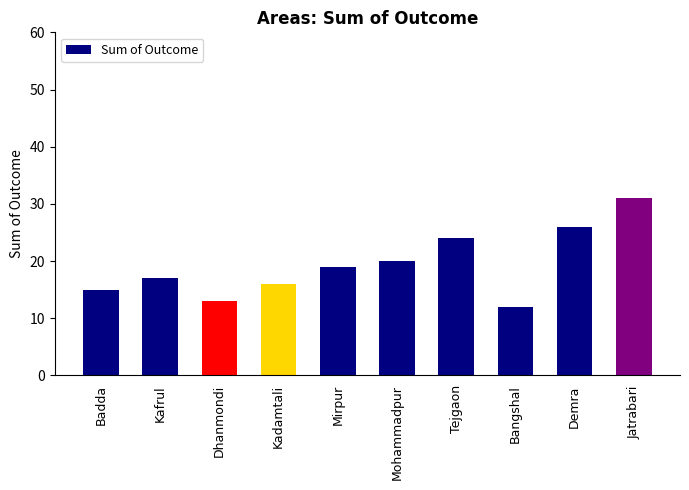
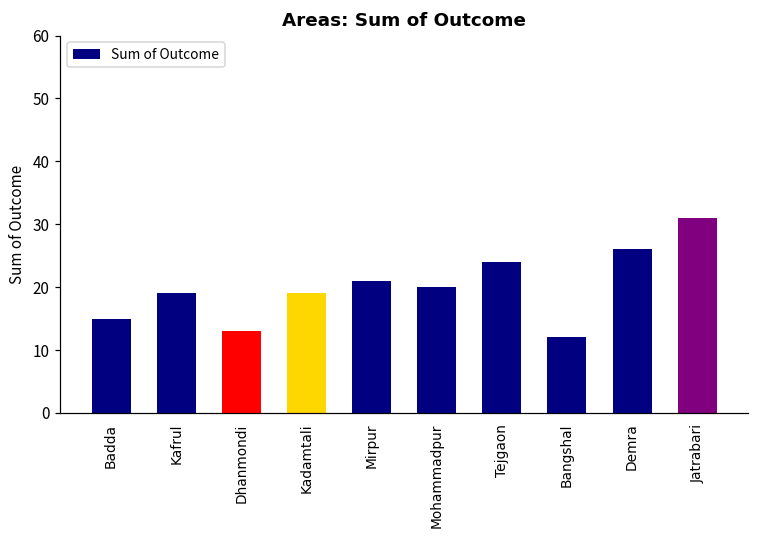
Kafrul: 17 -> 19
Kadamtali: 16 -> 19
Mirpur: 19 -> 21
